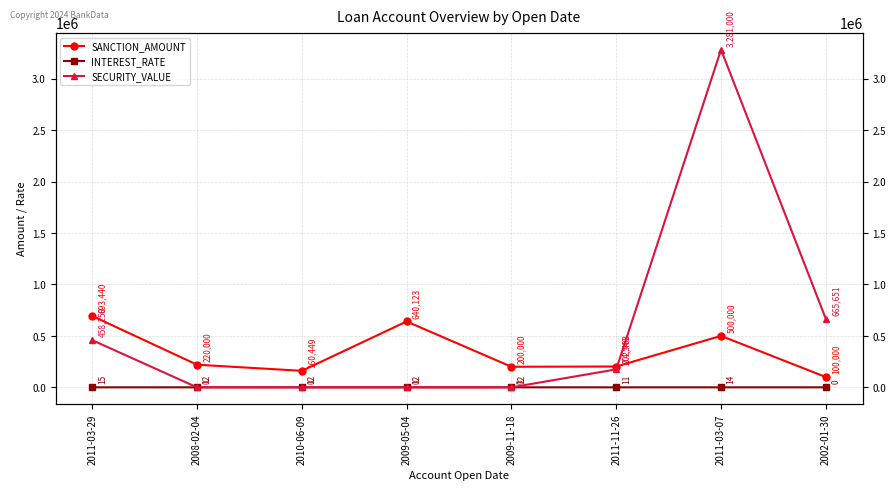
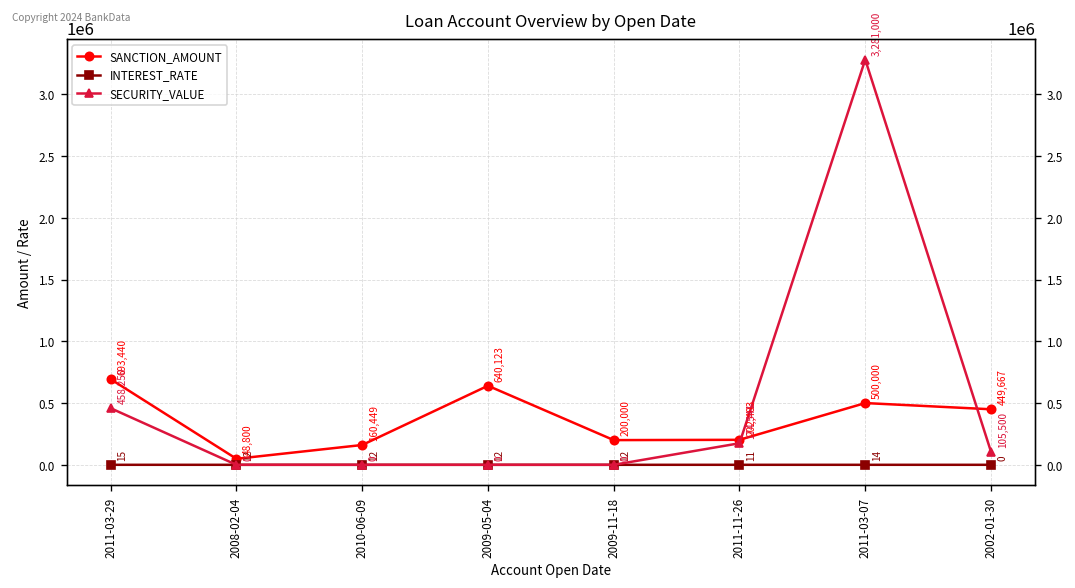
SANCTION_AMOUNT, 2008-02-04: 220,000 -> 48,800
SANCTION_AMOUNT, 2002-01-30: 100,000 -> 449,667
SECURITY_VALUE, 2002-01-30: 665,651 -> 105,500
